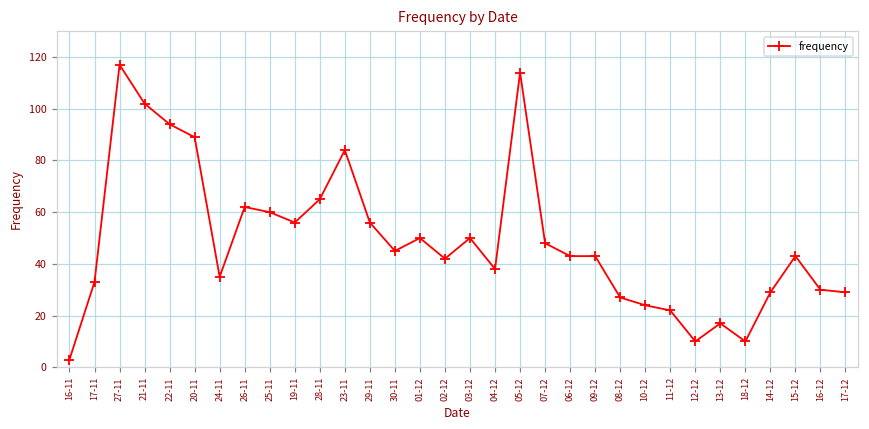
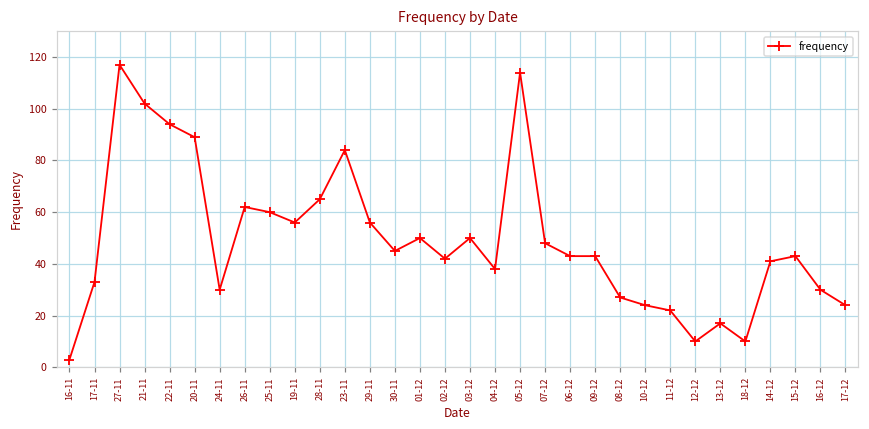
24-11: 35 -> 30
14-12: 29 -> 41
17-12: 29 -> 24
